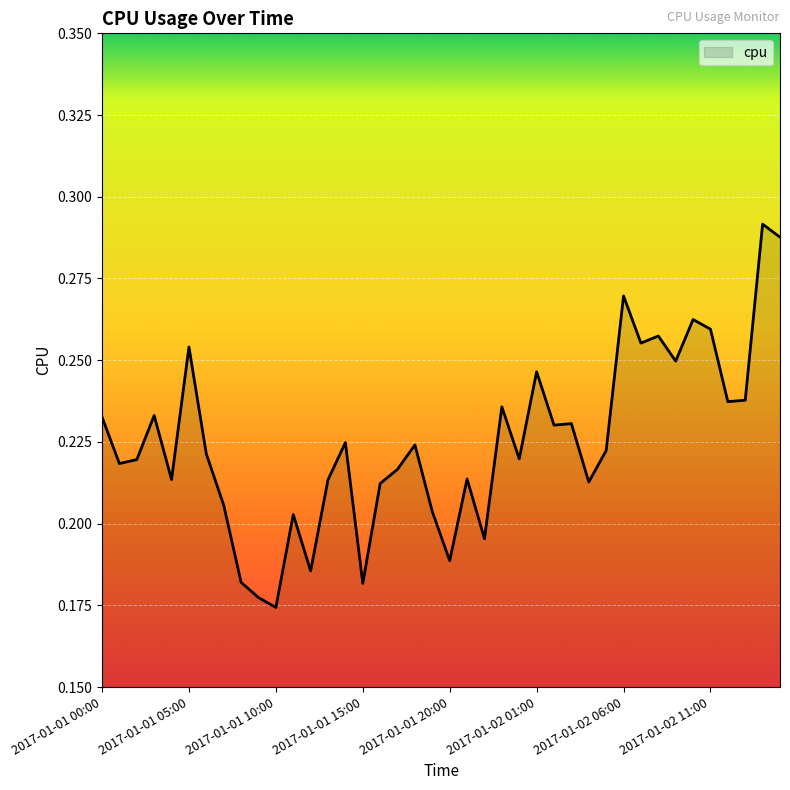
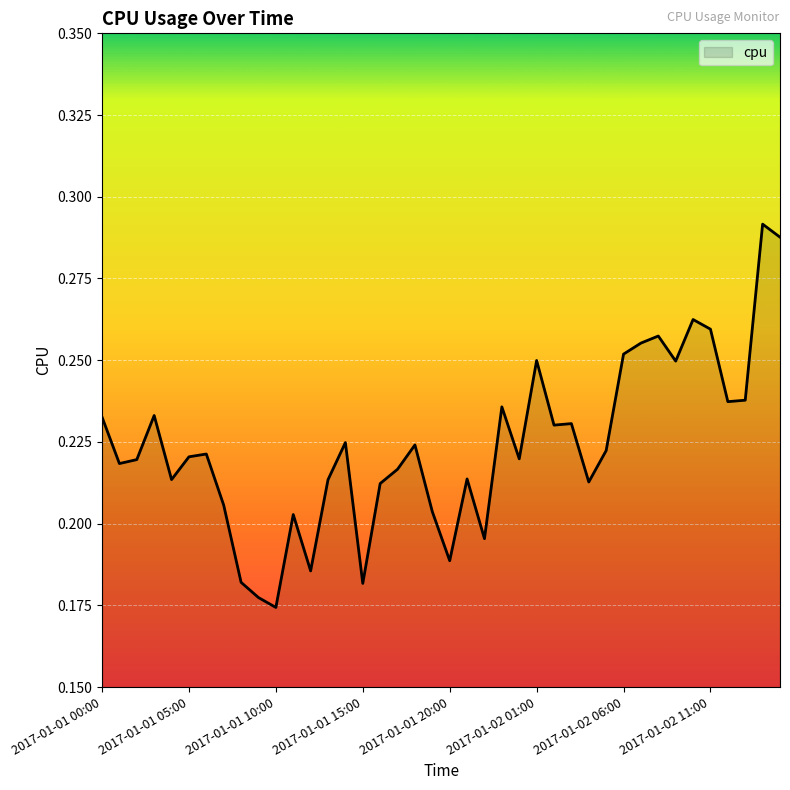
2017-01-01 05:00: 0.254 -> 0.220
2017-01-02 01:00: 0.246 -> 0.250
2017-01-02 06:00: 0.270 -> 0.252
